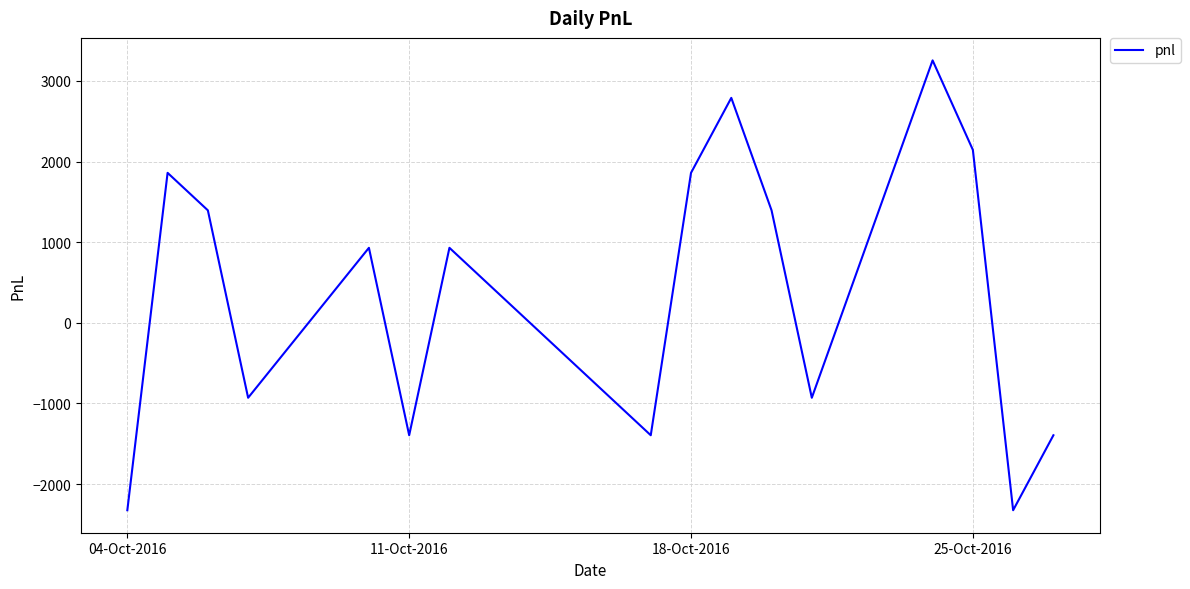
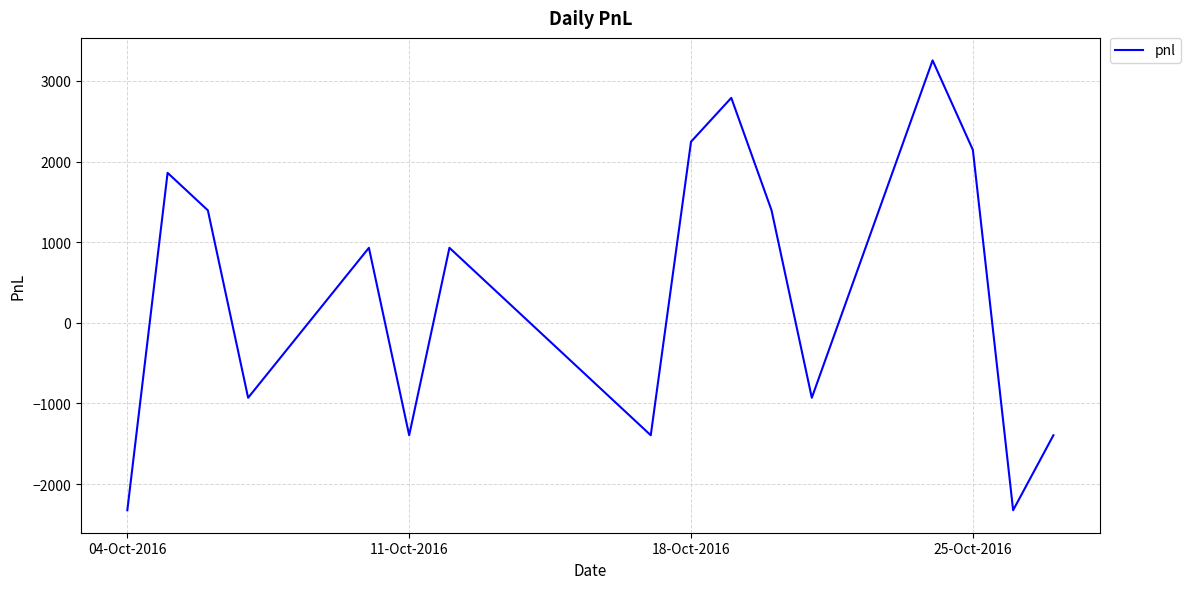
18-Oct-2016: 1900 -> 2200
